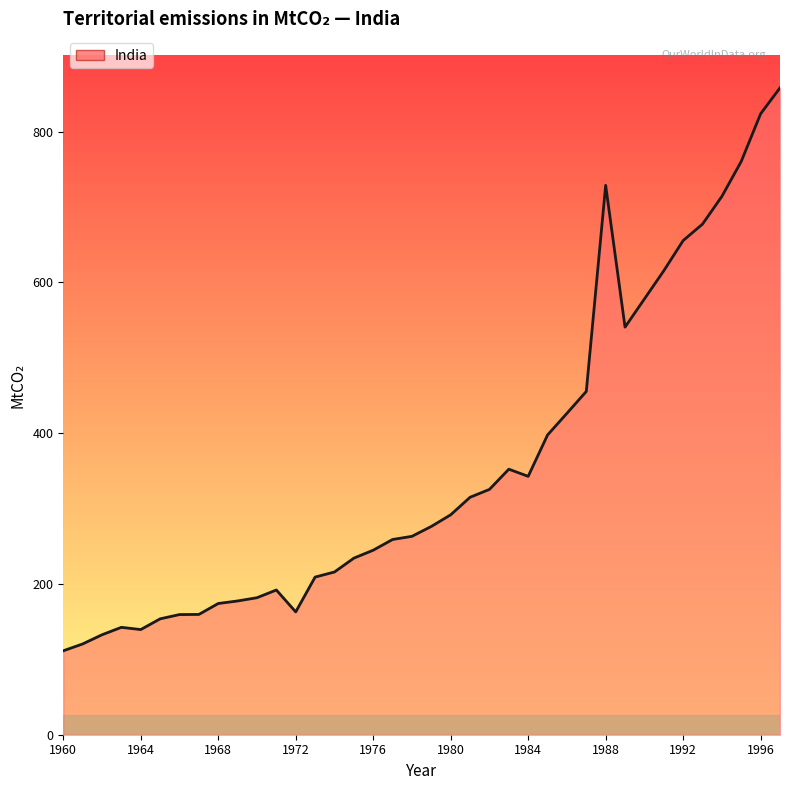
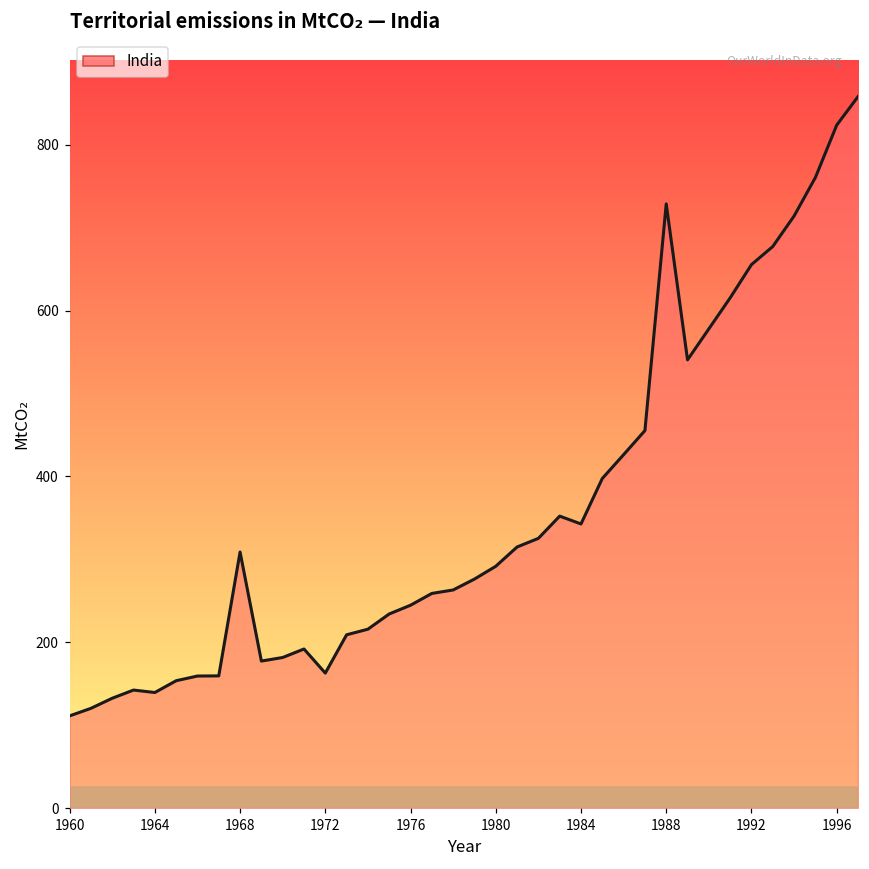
1968: 170 -> 310
